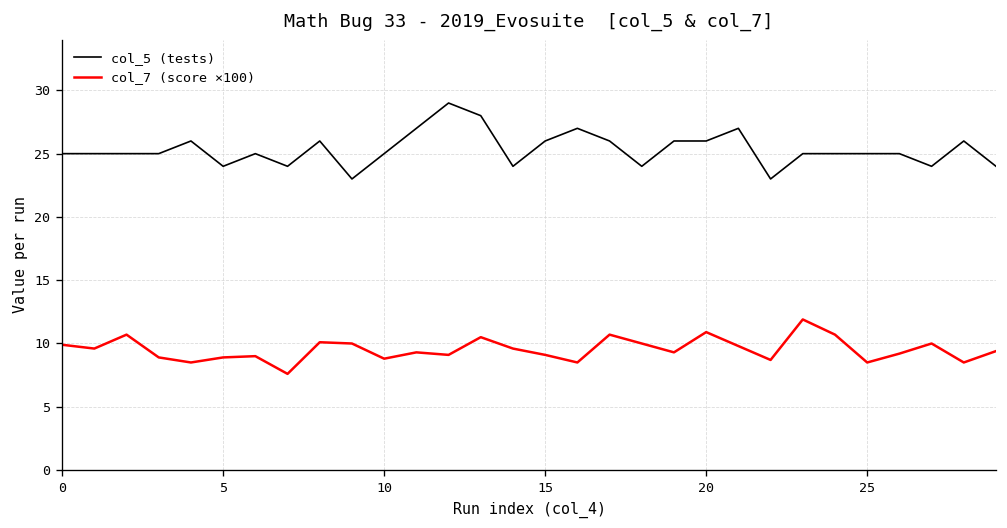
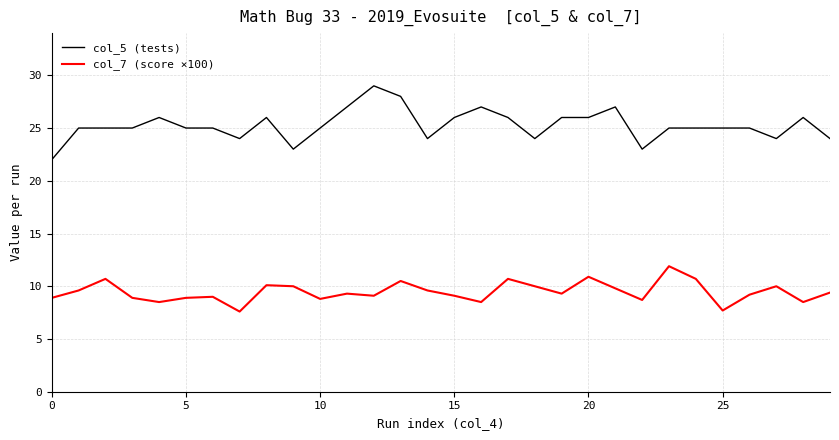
col_5 (tests), 0: 25 -> 22
col_7 (score ×100), 0: 9.9 -> 8.9
col_5 (tests), 5: 24 -> 25
col_7 (score ×100), 25: 8.5 -> 7.7
